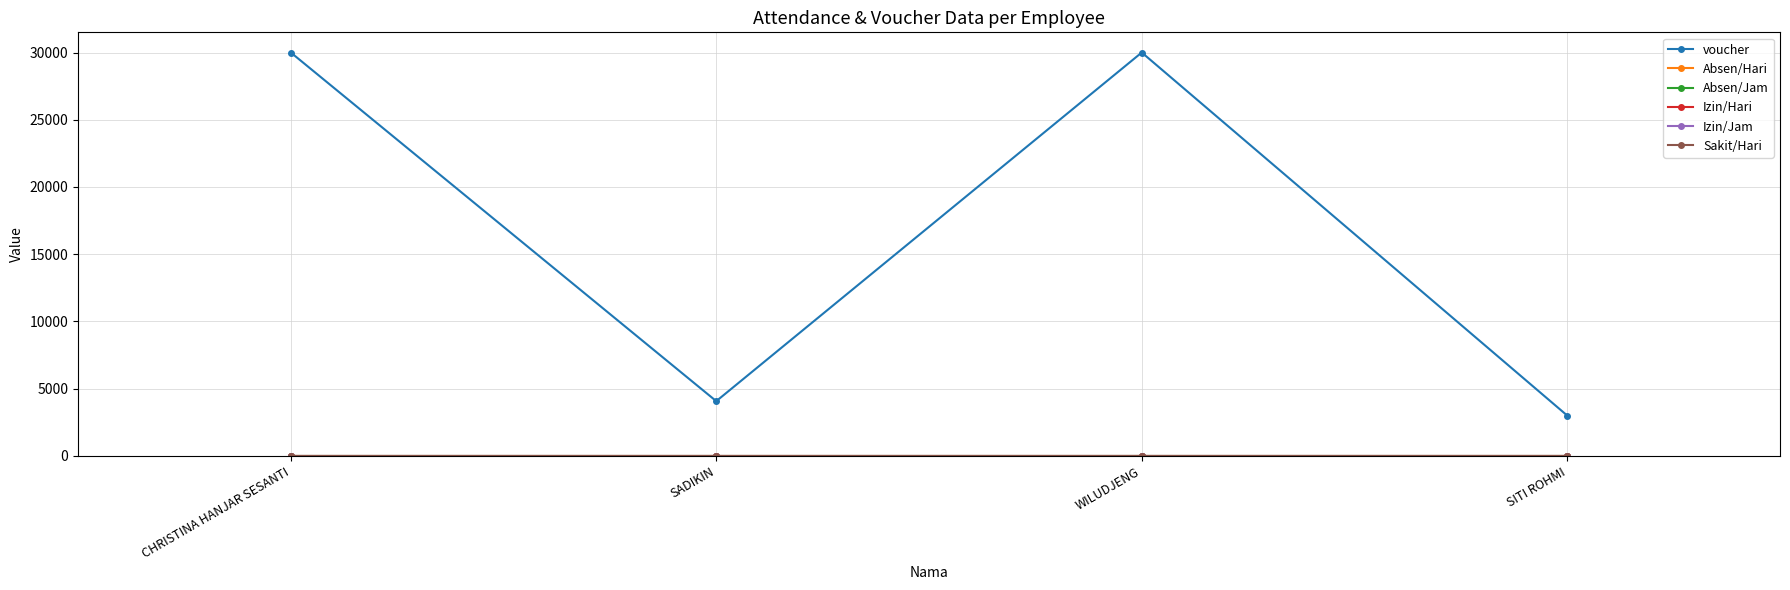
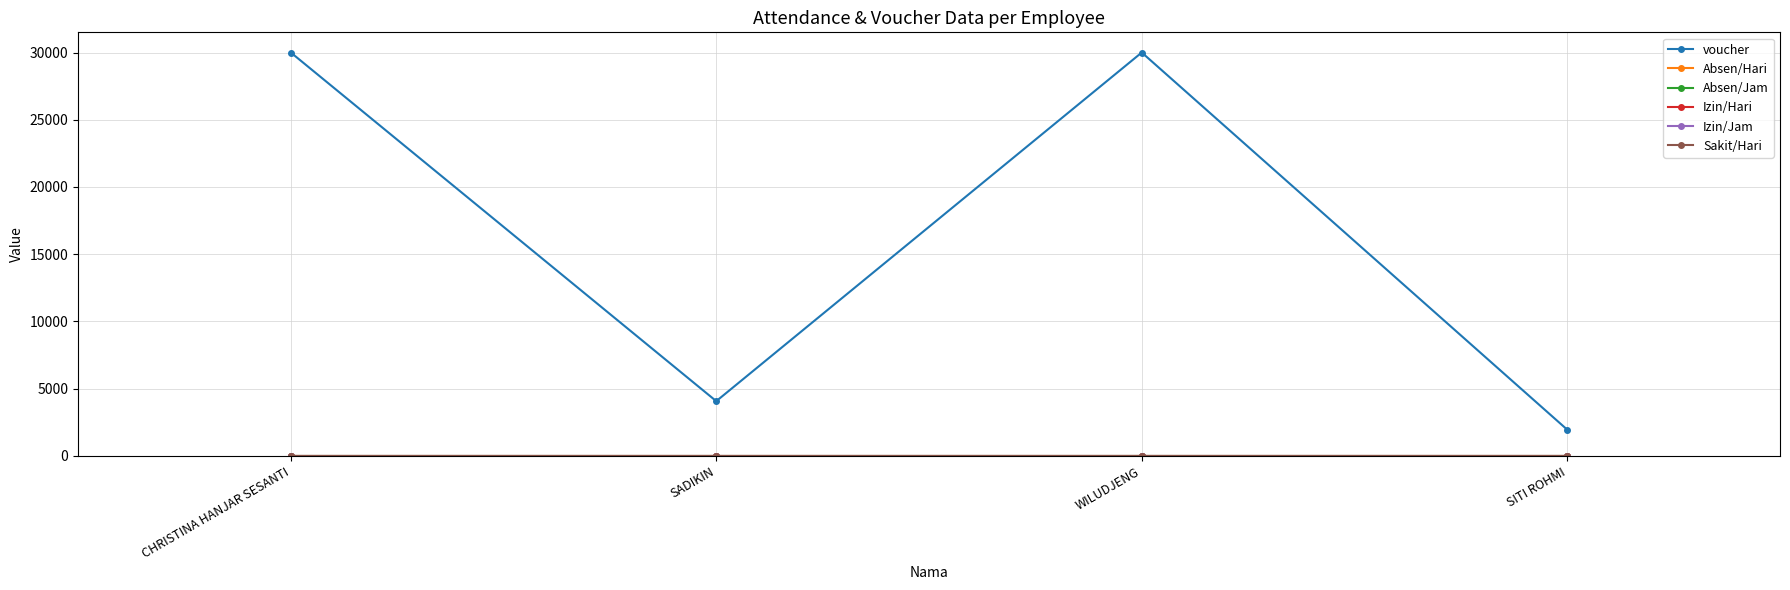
voucher, SITI ROHMI: 3000 -> 2000
